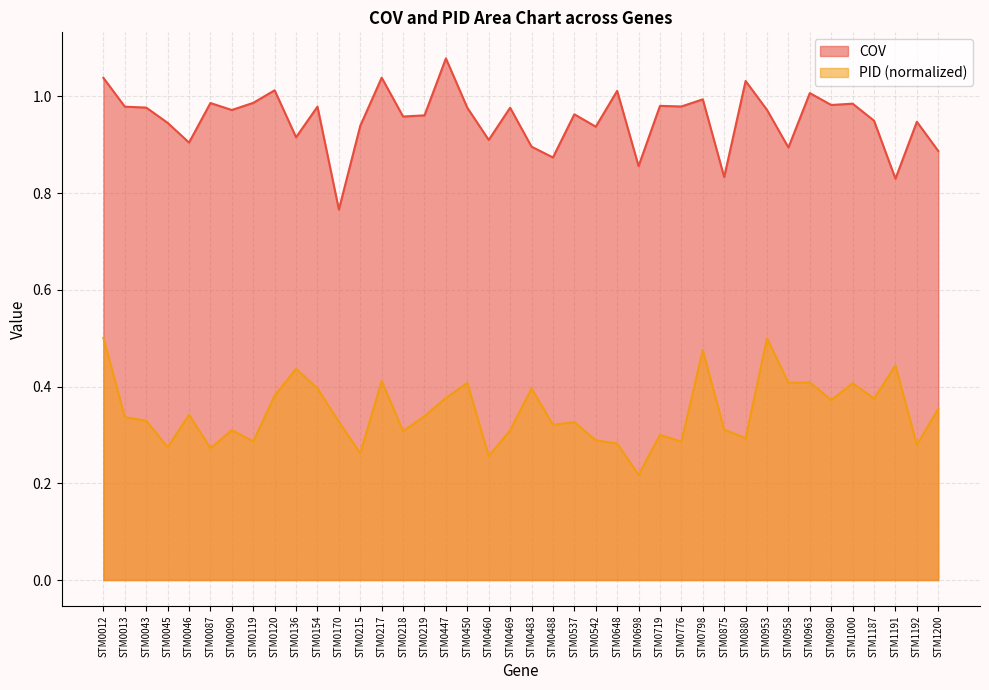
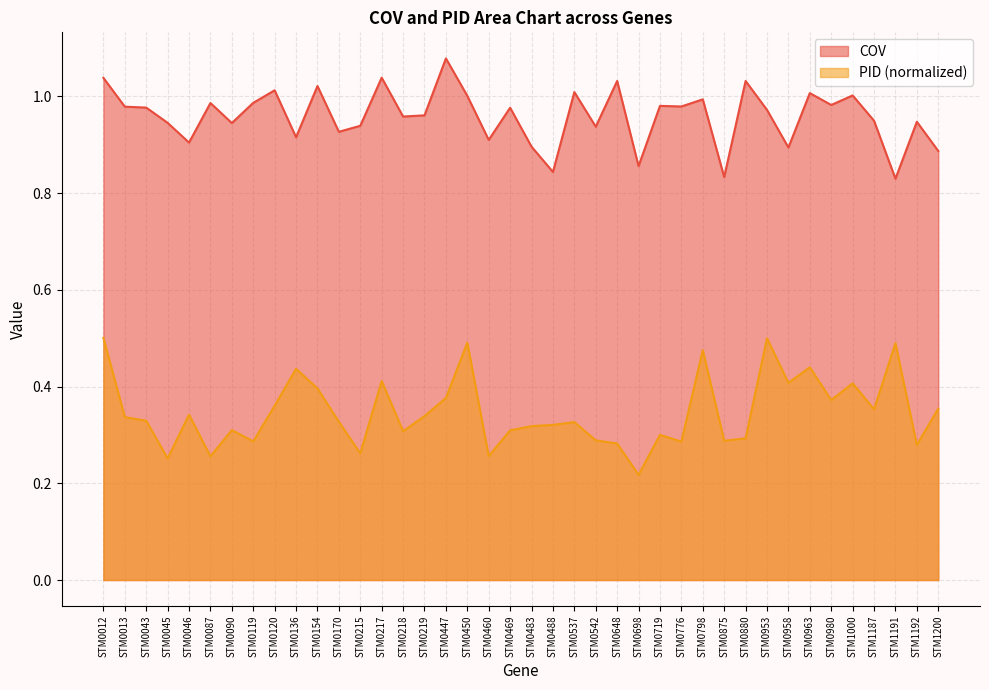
PID (normalized), STM0045: 0.27 -> 0.25
PID (normalized), STM0087: 0.27 -> 0.26
COV, STM0090: 0.97 -> 0.95
PID (normalized), STM0120: 0.38 -> 0.36
COV, STM0154: 0.98 -> 1.02
COV, STM0170: 0.77 -> 0.93
COV, STM0450: 0.98 -> 1.00
PID (normalized), STM0450: 0.41 -> 0.49
PID (normalized), STM0483: 0.40 -> 0.32
COV, STM0488: 0.87 -> 0.84
COV, STM0537: 0.96 -> 1.01
COV, STM0648: 1.01 -> 1.03
PID (normalized), STM0875: 0.31 -> 0.29
PID (normalized), STM0963: 0.41 -> 0.44
COV, STM1000: 0.99 -> 1.00
PID (normalized), STM1187: 0.38 -> 0.35
PID (normalized), STM1191: 0.44 -> 0.49
